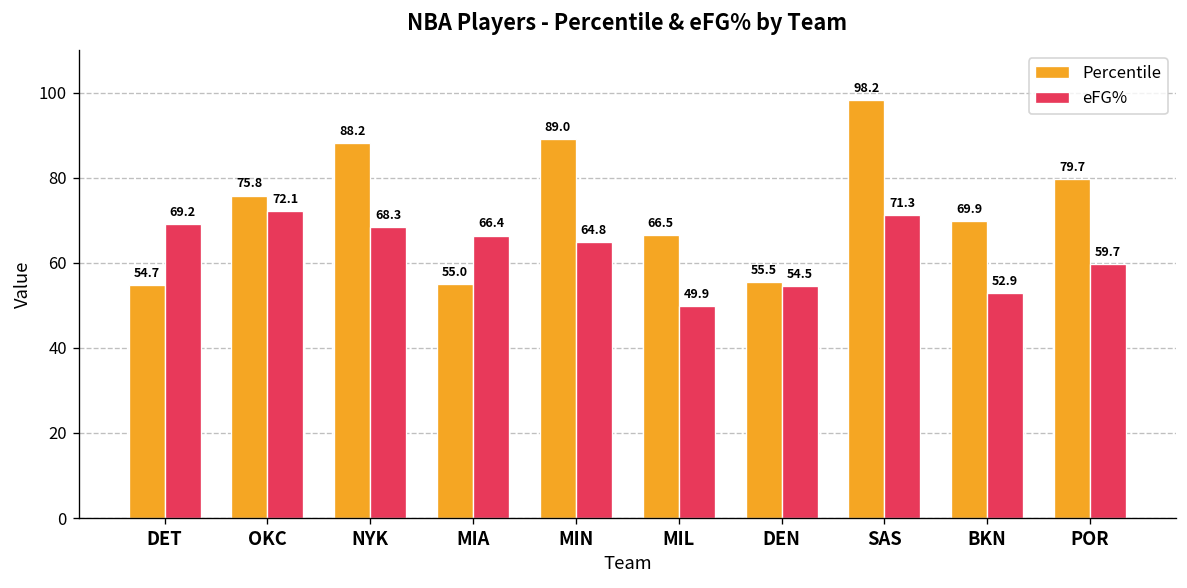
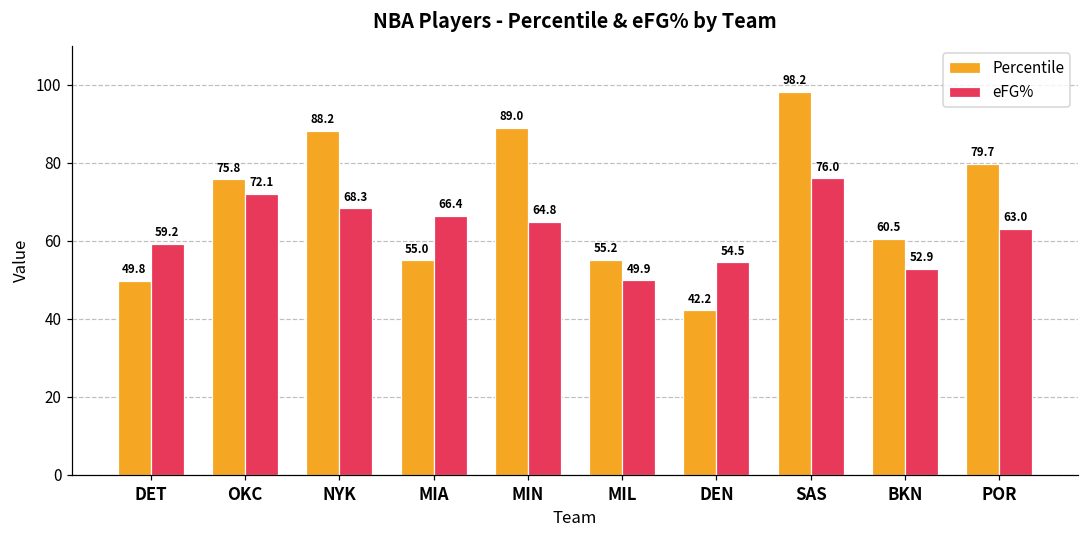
Percentile, DET: 54.7 -> 49.8
eFG%, DET: 69.2 -> 59.2
Percentile, MIL: 66.5 -> 55.2
Percentile, DEN: 55.5 -> 42.2
eFG%, SAS: 71.3 -> 76.0
Percentile, BKN: 69.9 -> 60.5
eFG%, POR: 59.7 -> 63.0
